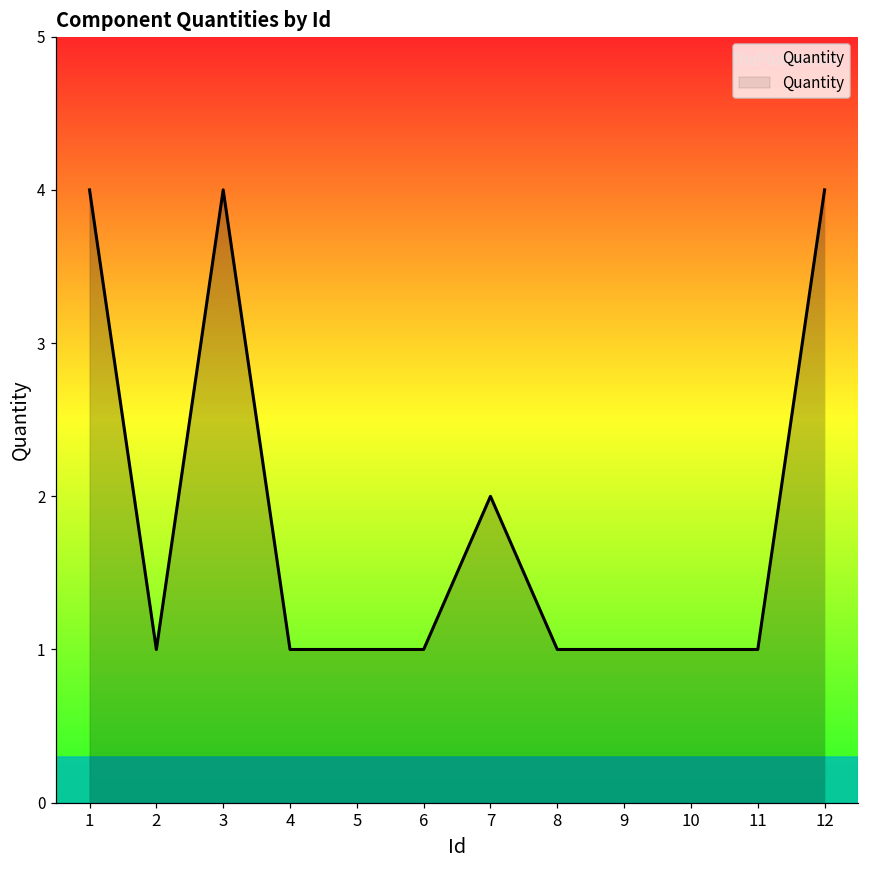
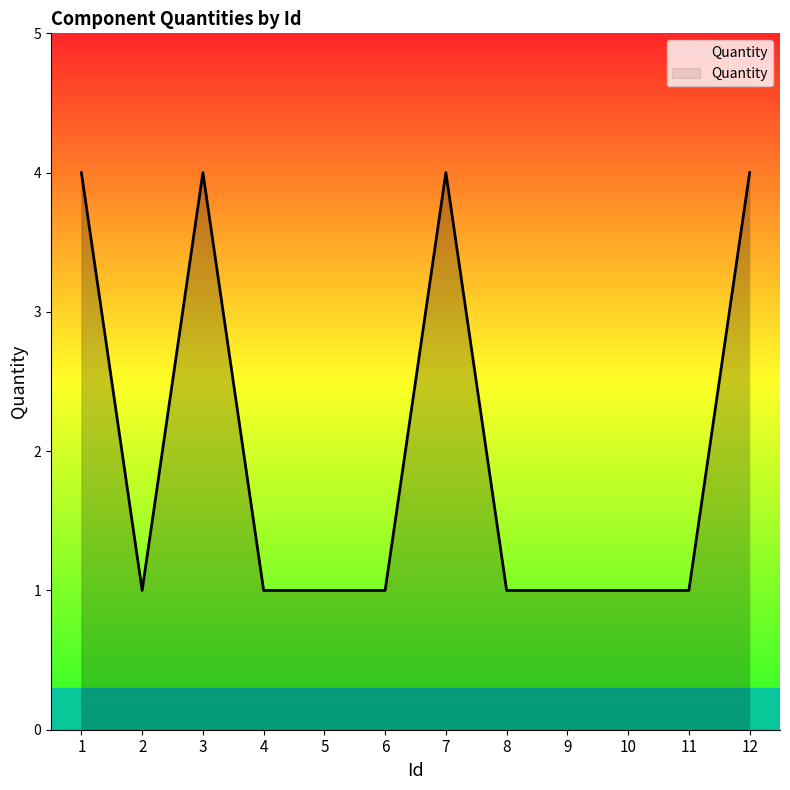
7: 2 -> 4
